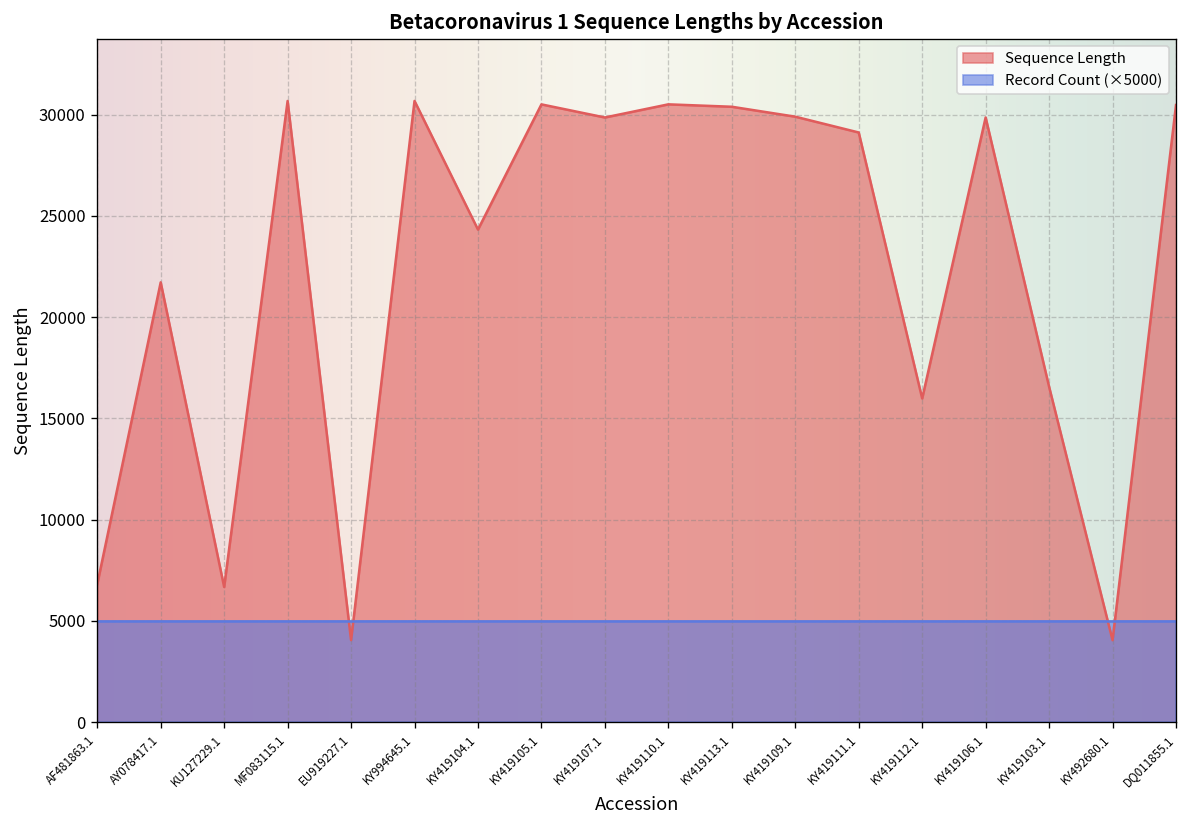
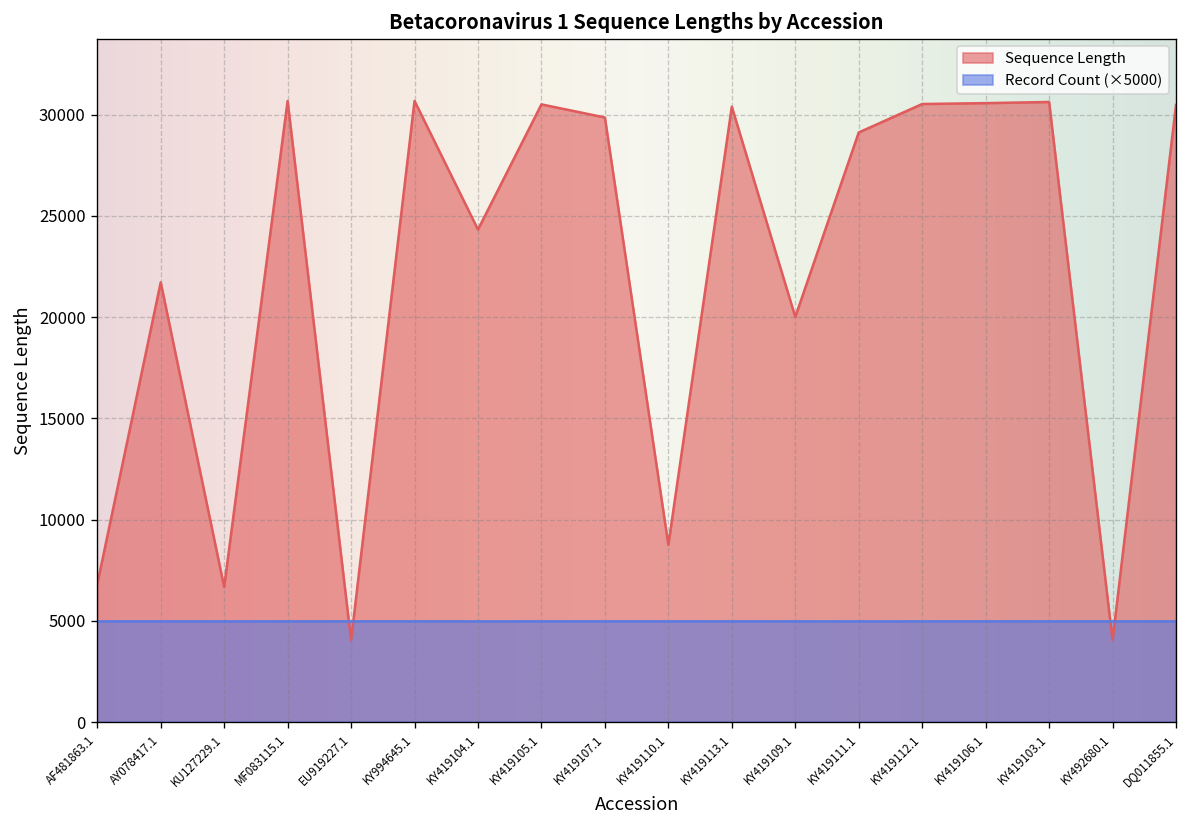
Sequence Length, KY419110.1: 30500 -> 8800
Sequence Length, KY419109.1: 29900 -> 20000
Sequence Length, KY419112.1: 16000 -> 30500
Sequence Length, KY419106.1: 29900 -> 30600
Sequence Length, KY419103.1: 16600 -> 30600
